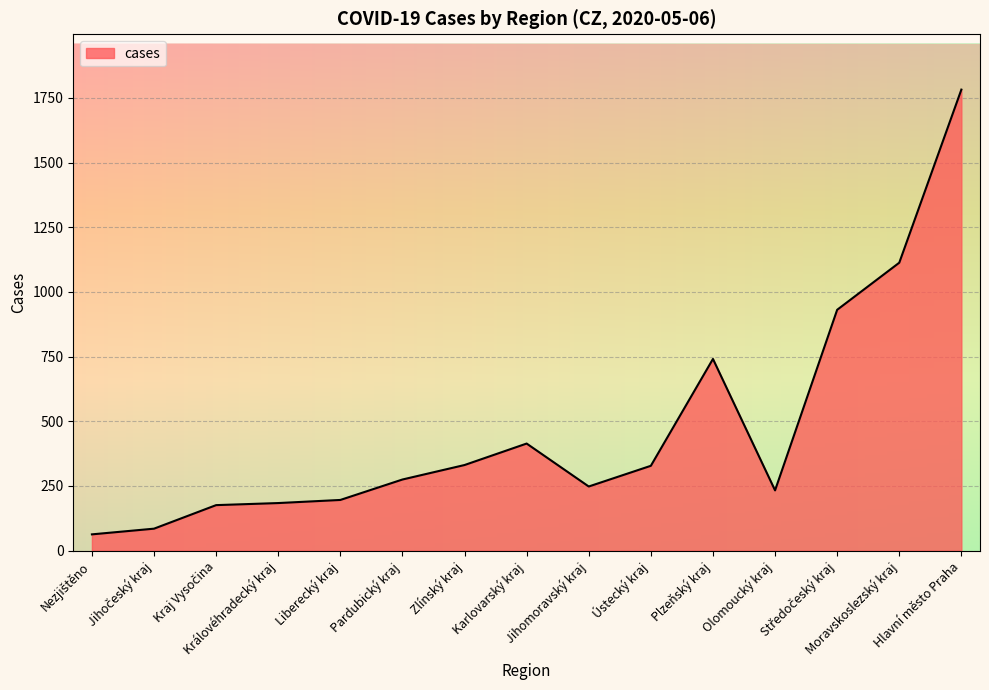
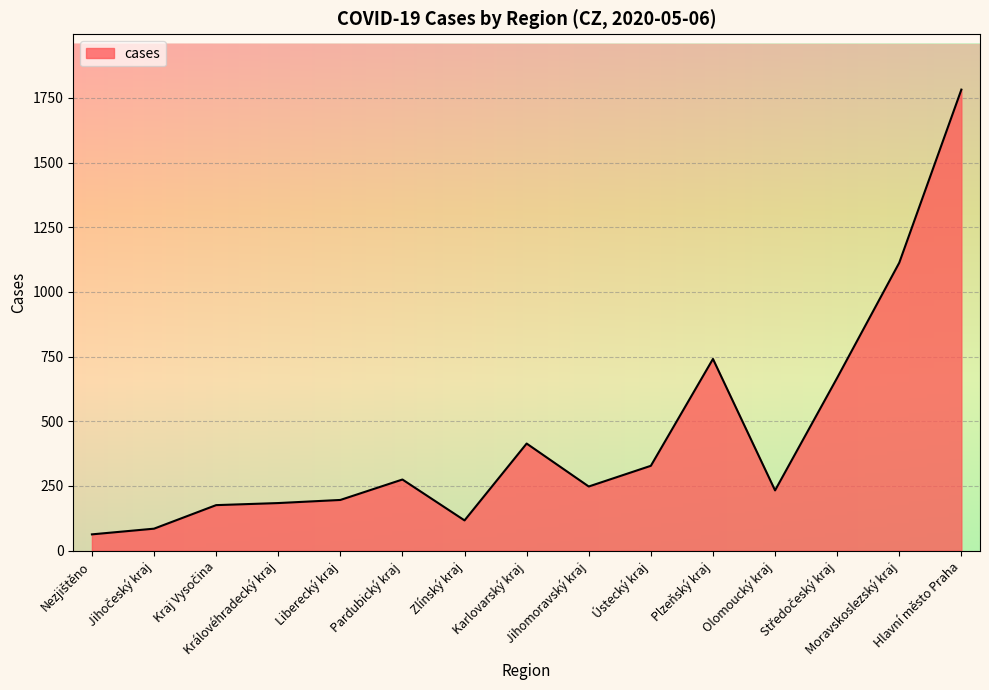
Zlínský kraj: 330 -> 120
Středočeský kraj: 930 -> 670
